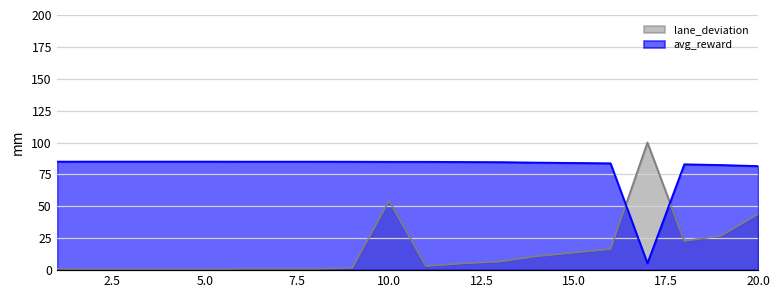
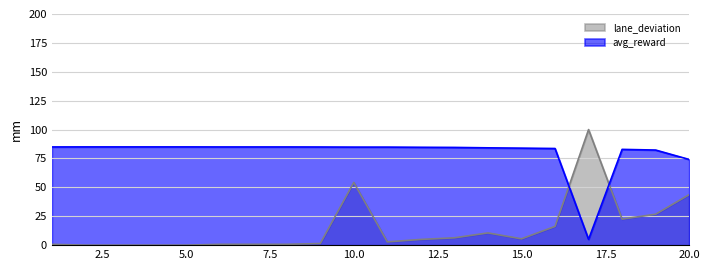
lane_deviation, 15.0: 13 -> 5
avg_reward, 20.0: 81 -> 74
